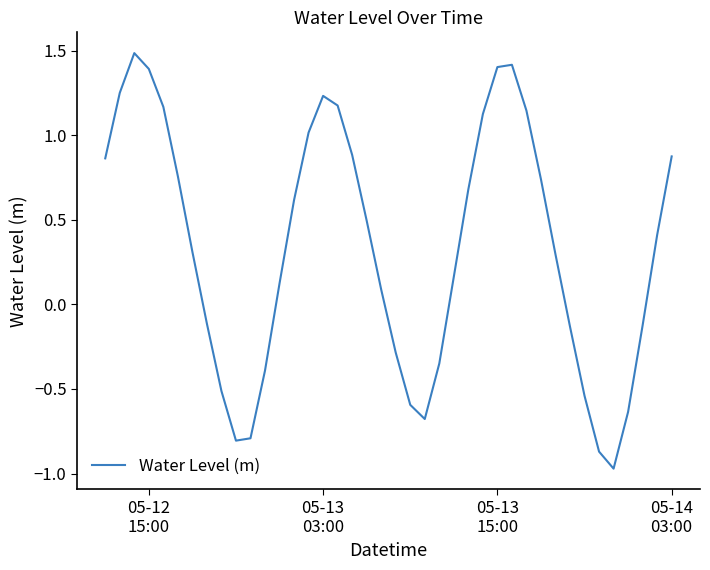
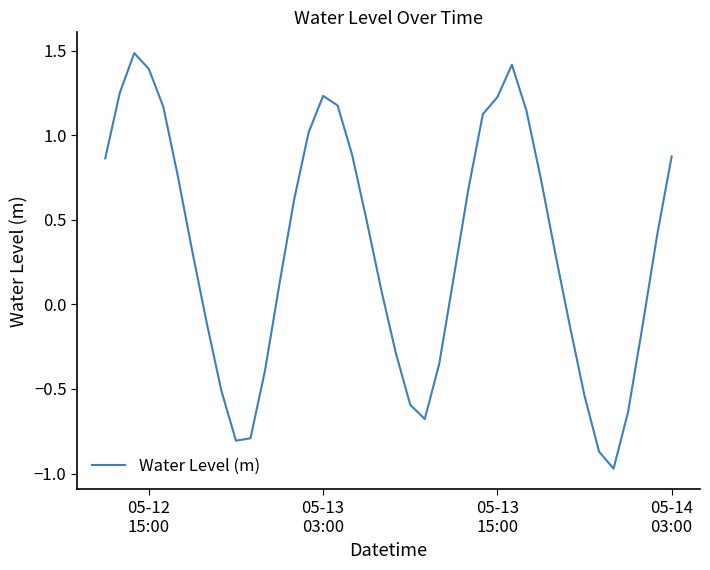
05-13 15:00: 1.40 -> 1.22
